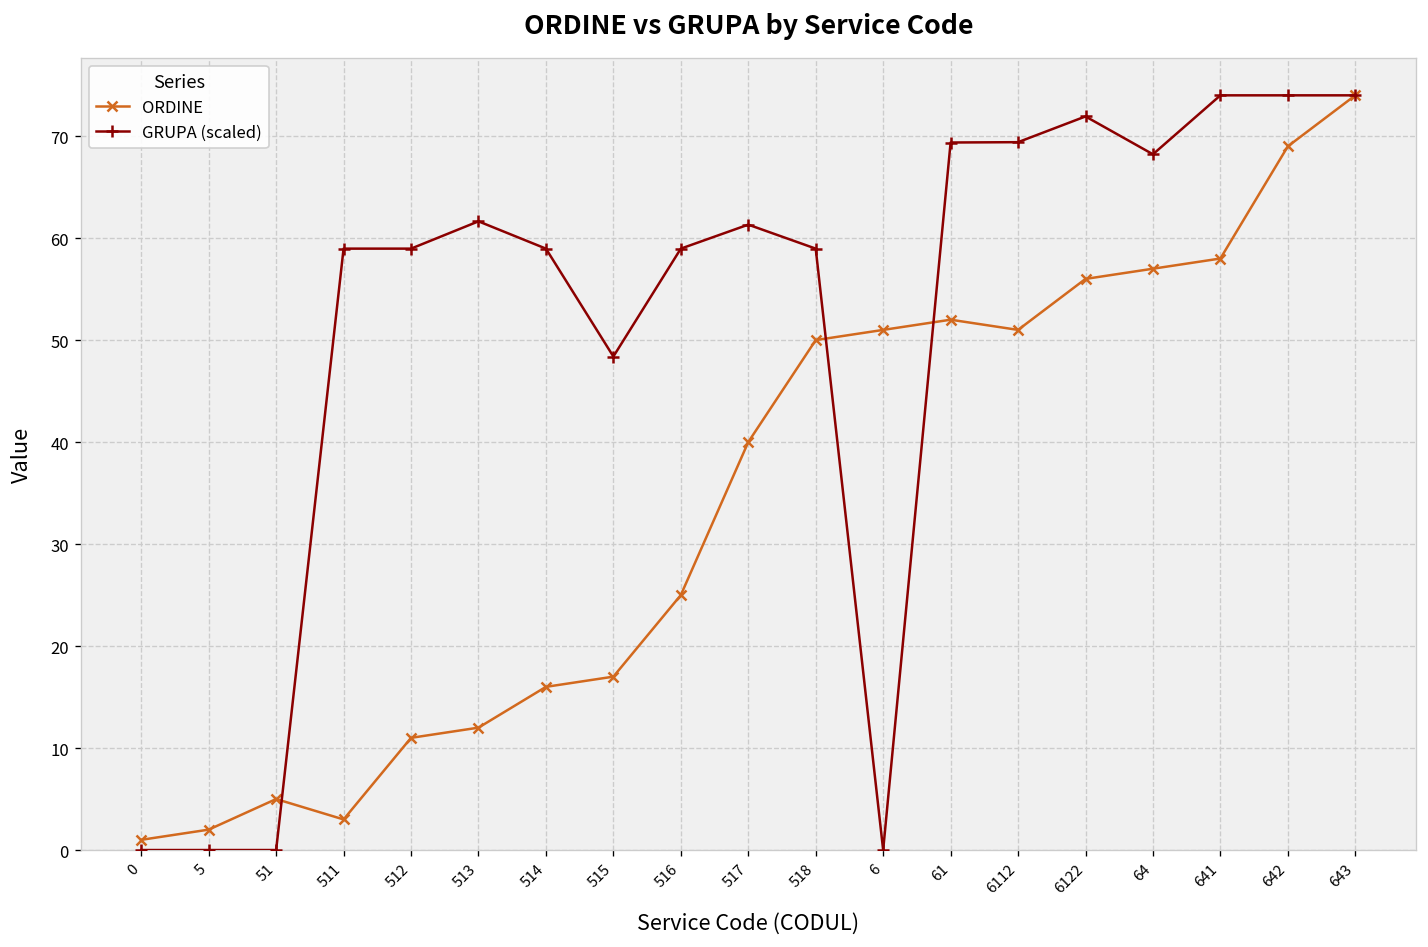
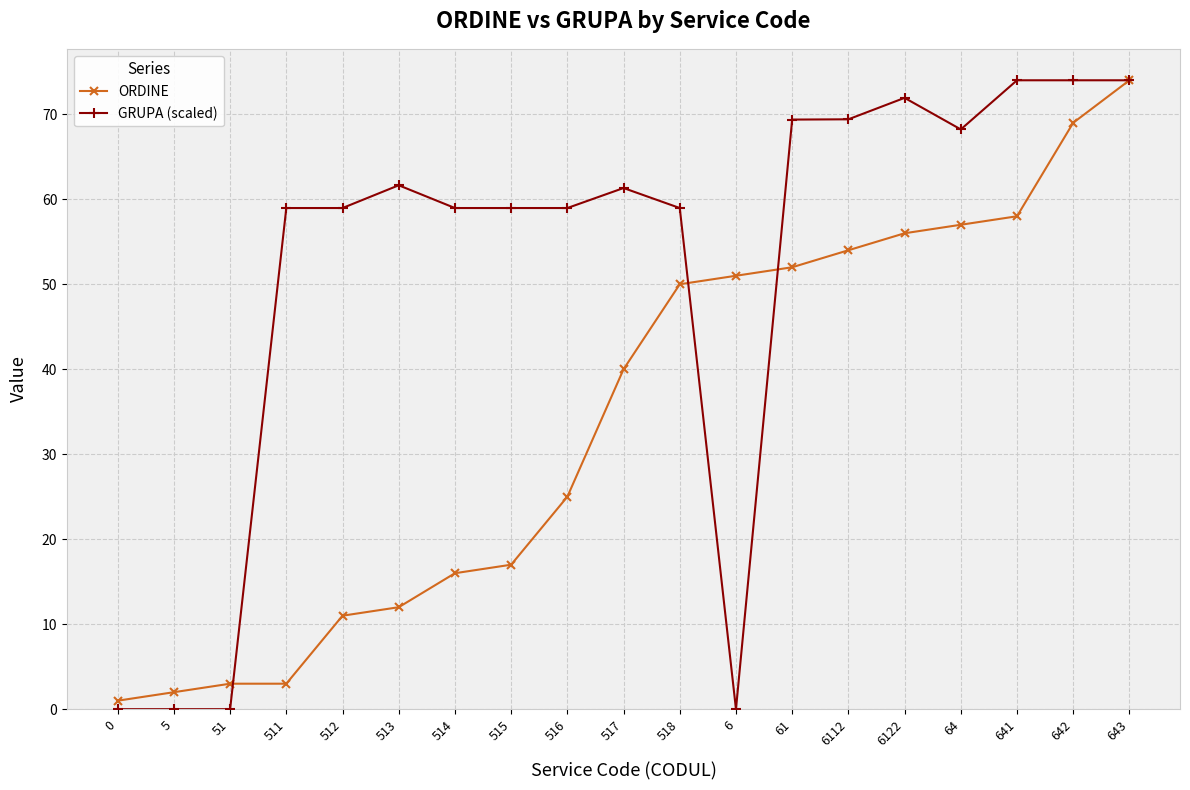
ORDINE, 51: 5 -> 3
GRUPA (scaled), 515: 48 -> 59
ORDINE, 6112: 51 -> 54
